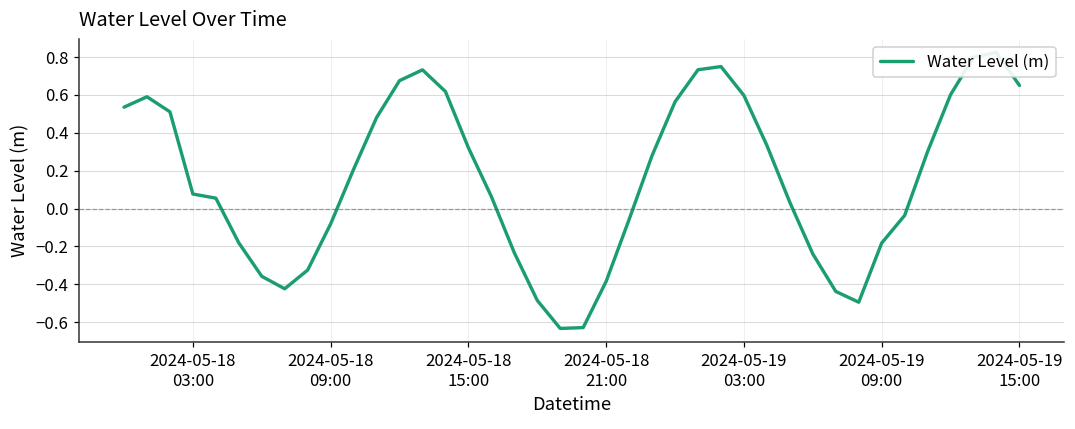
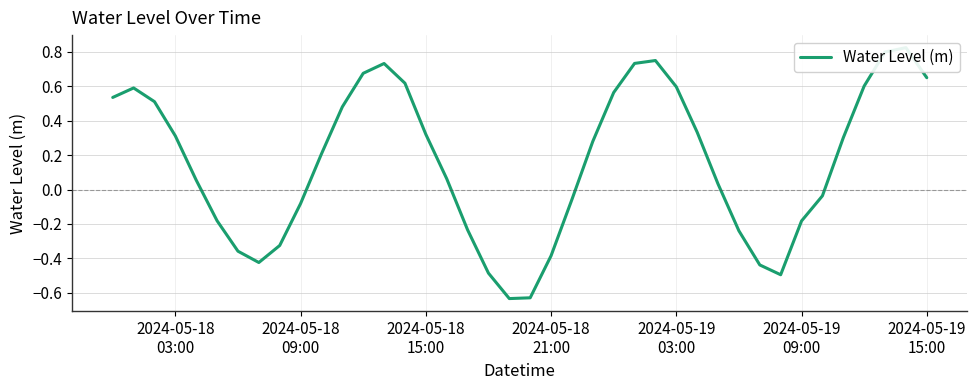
2024-05-18 03:00: 0.08 -> 0.31
